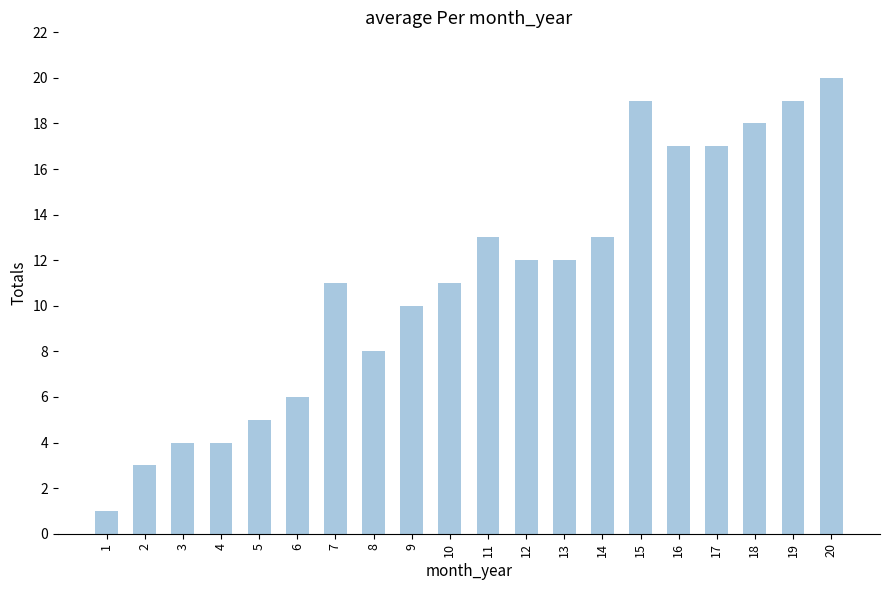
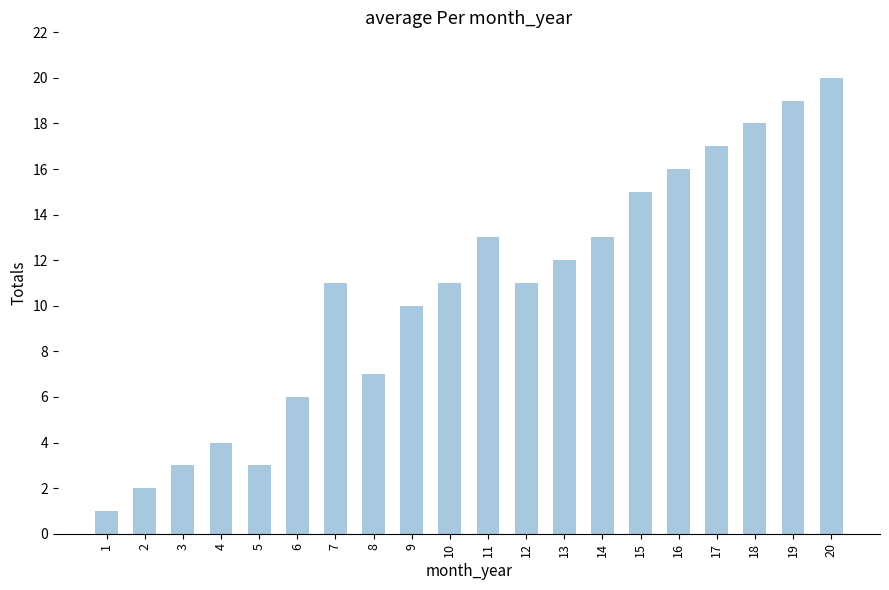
2: 3 -> 2
3: 4 -> 3
5: 5 -> 3
8: 8 -> 7
12: 12 -> 11
15: 19 -> 15
16: 17 -> 16
